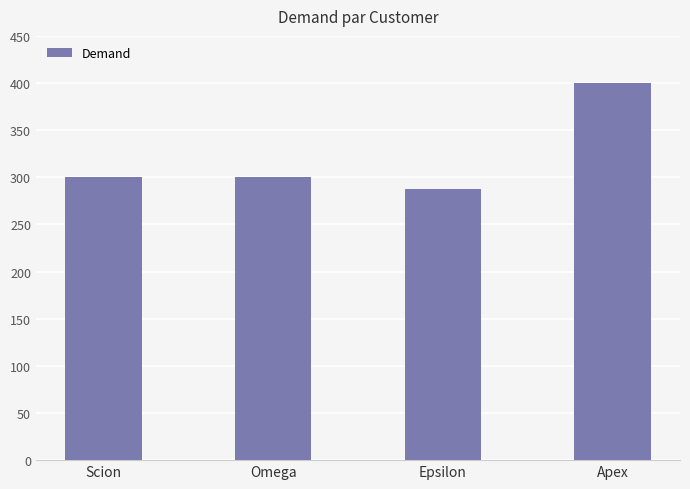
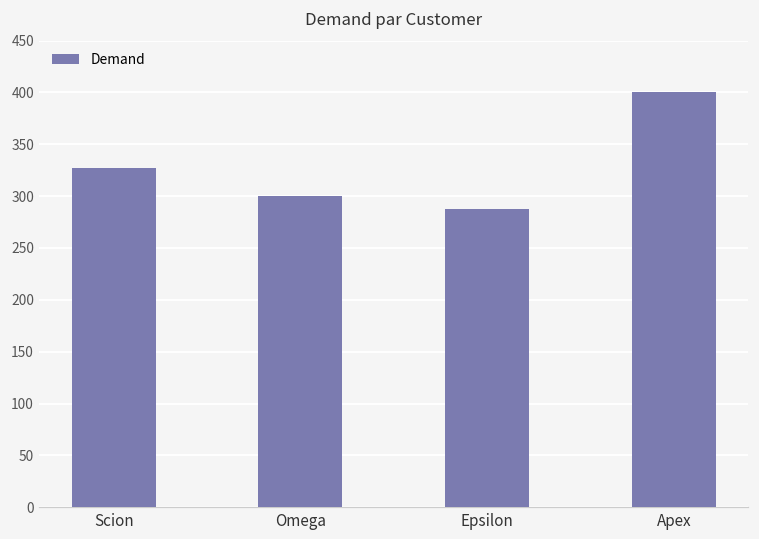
Scion: 300 -> 330
